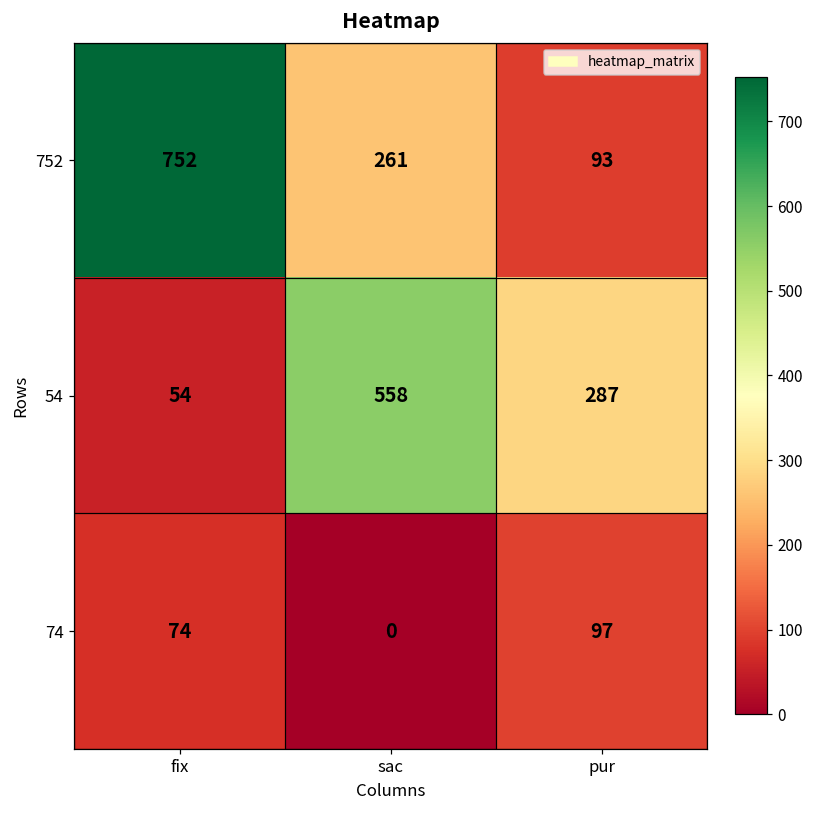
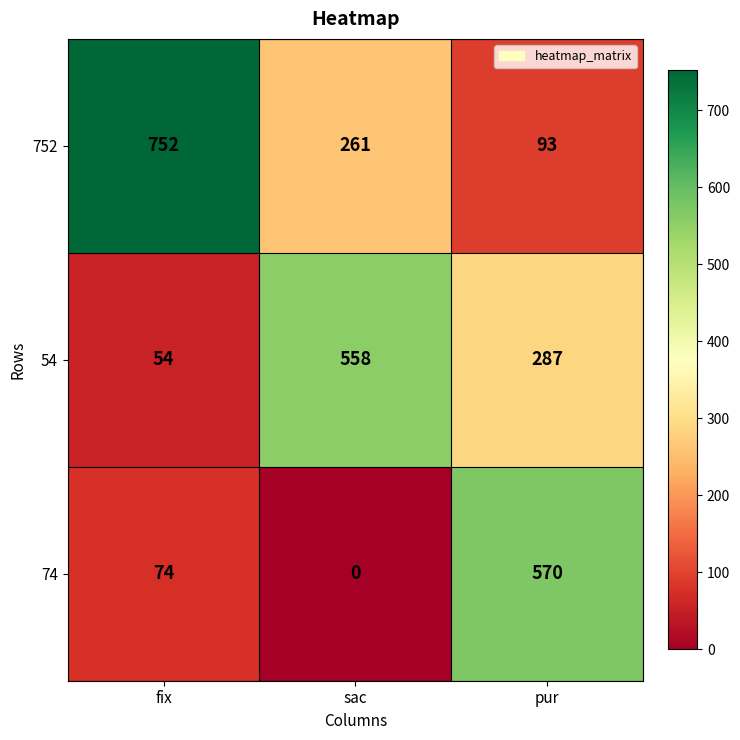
74, pur: 97 -> 570
